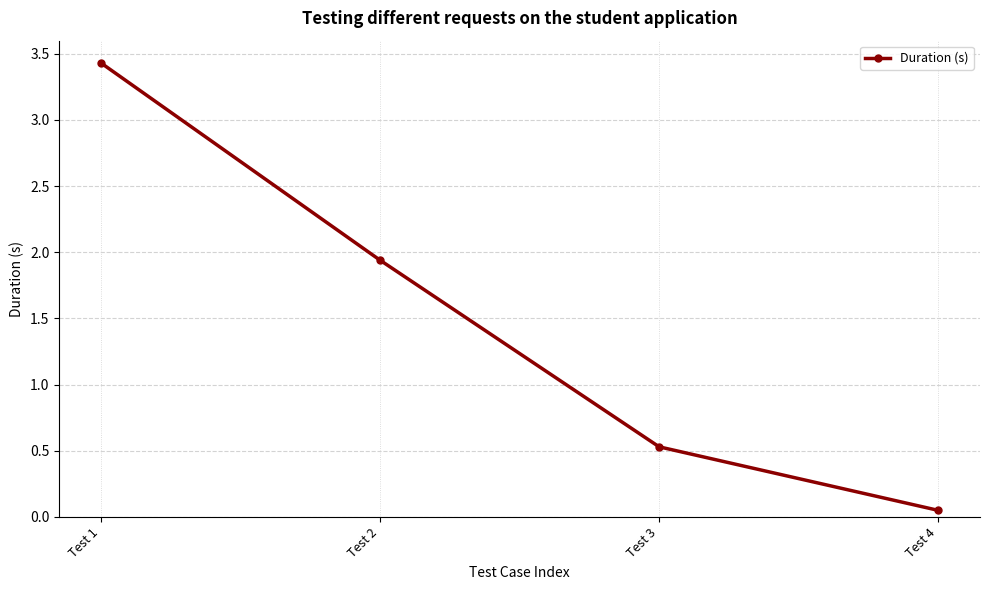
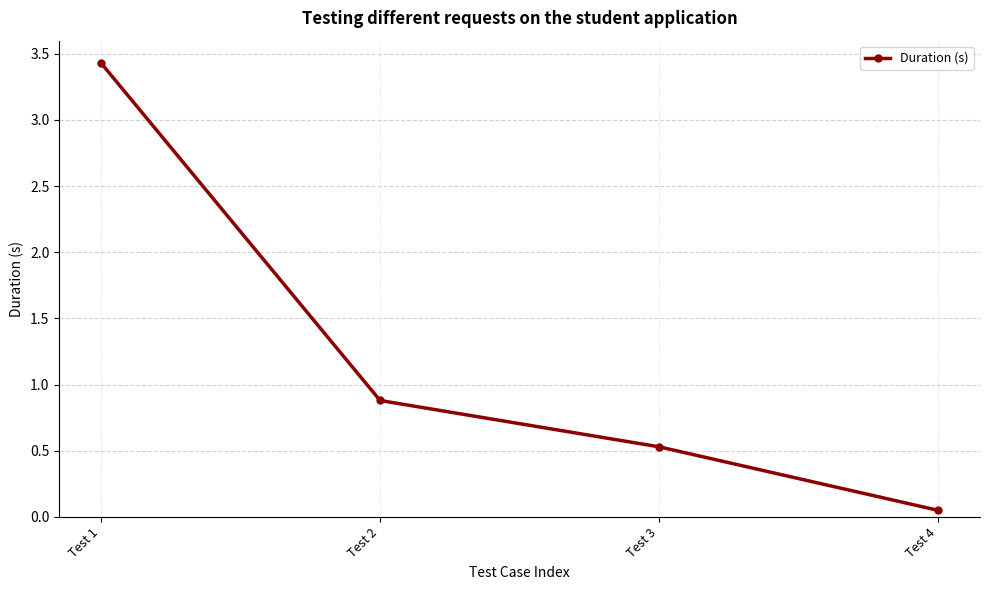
Test 2: 1.94 -> 0.88
